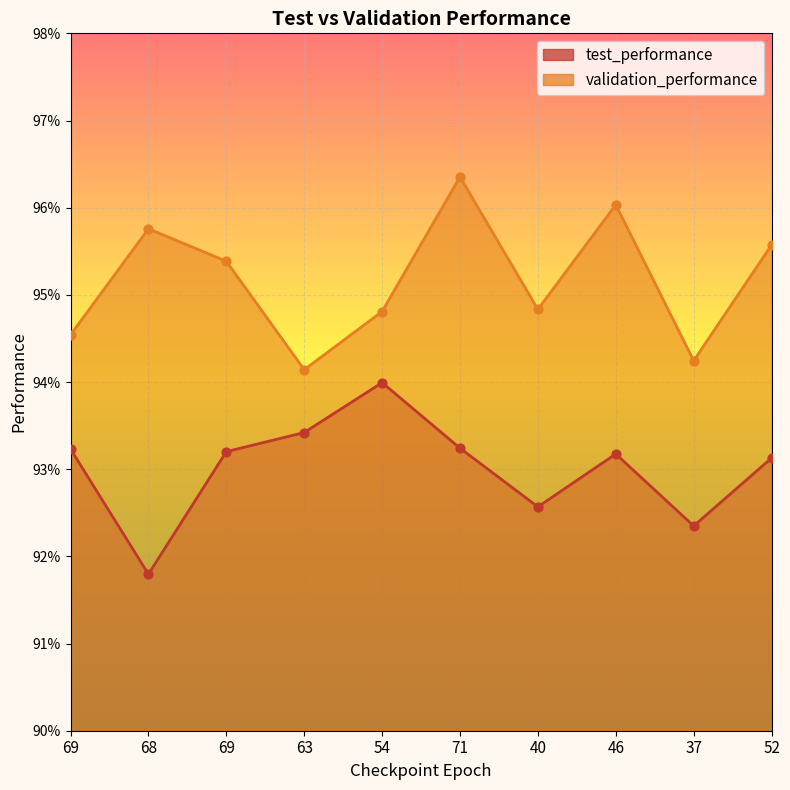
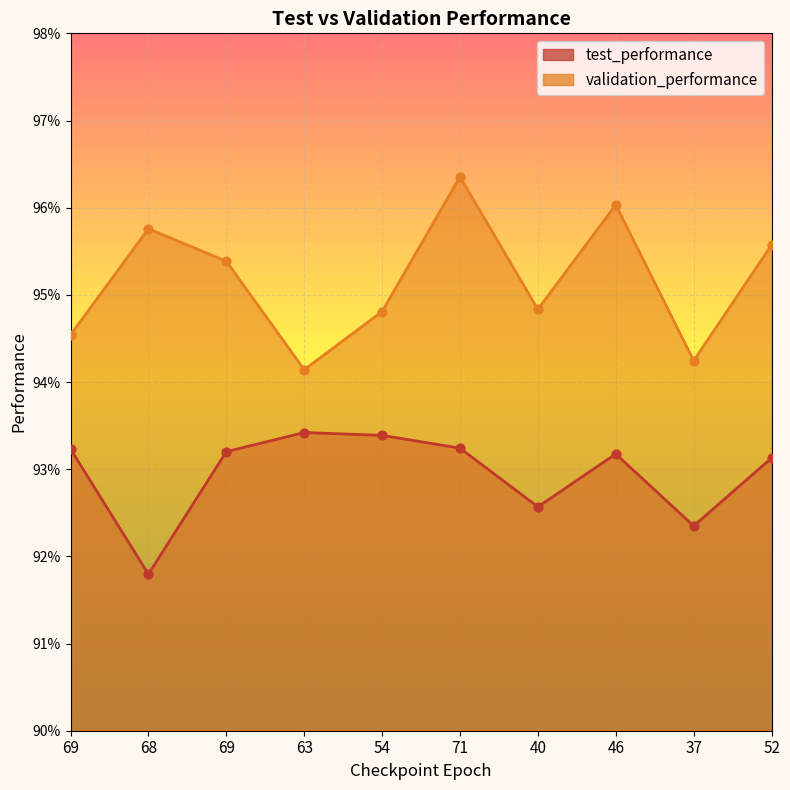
test_performance, 54: 94.0% -> 93.4%
